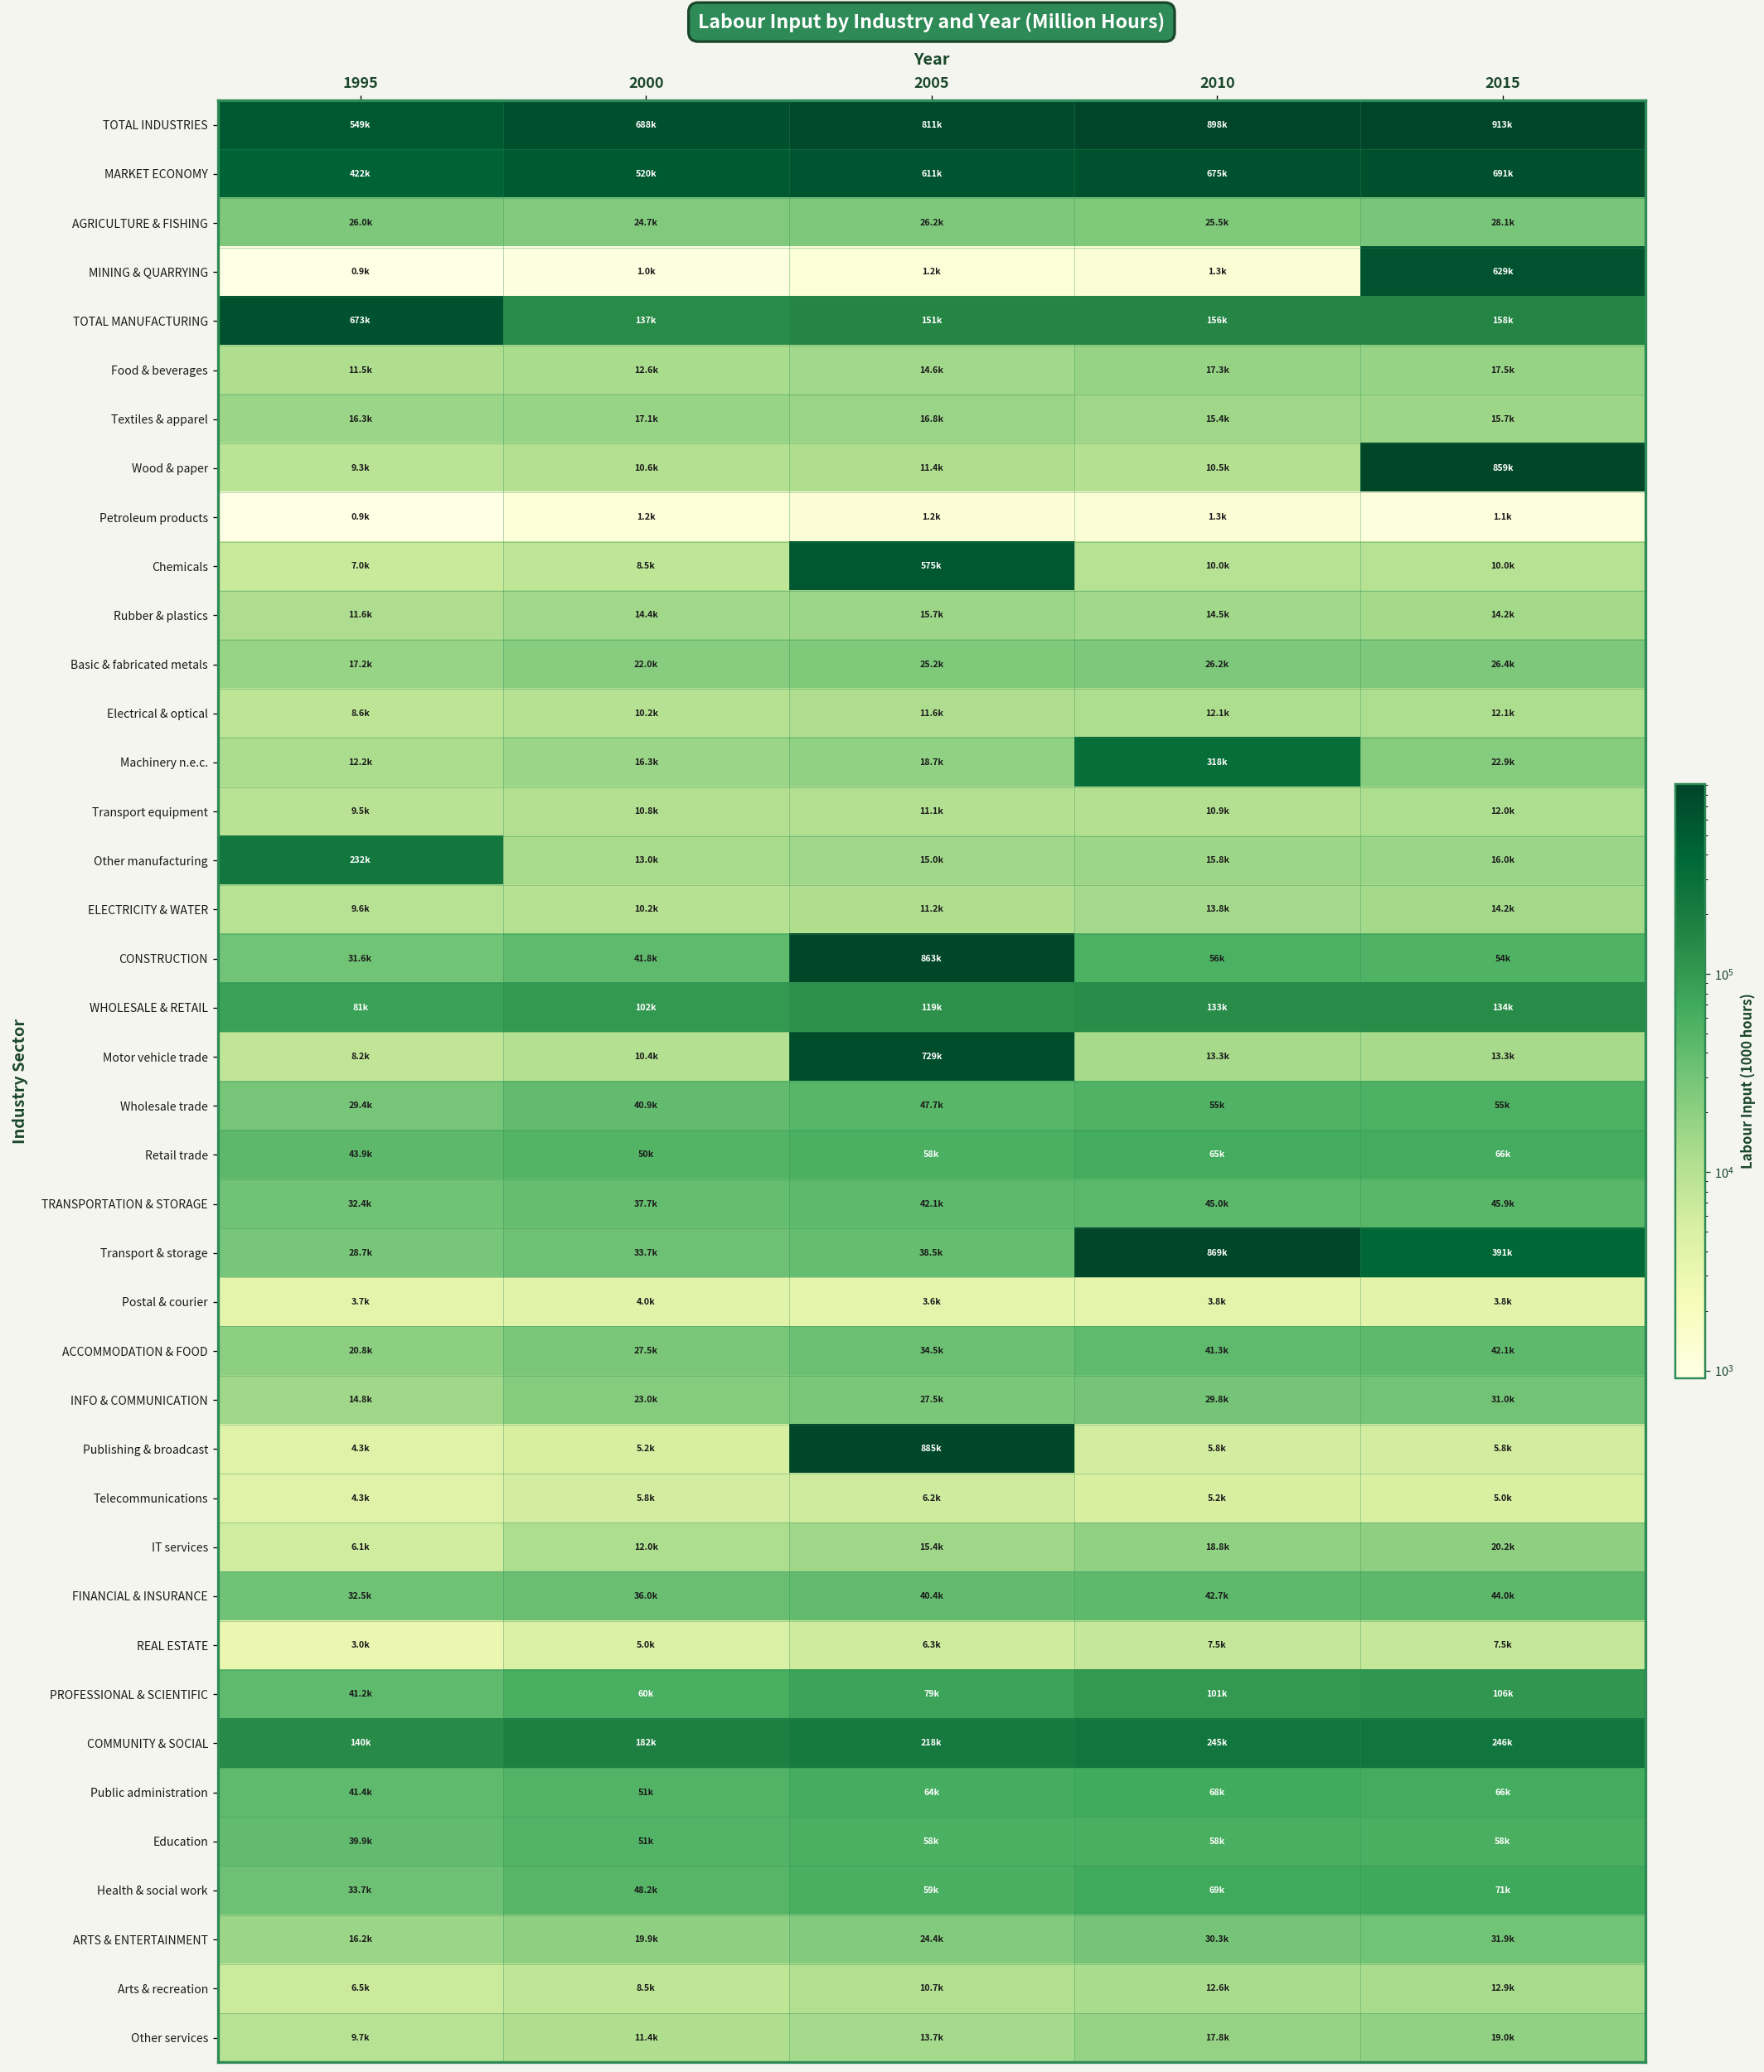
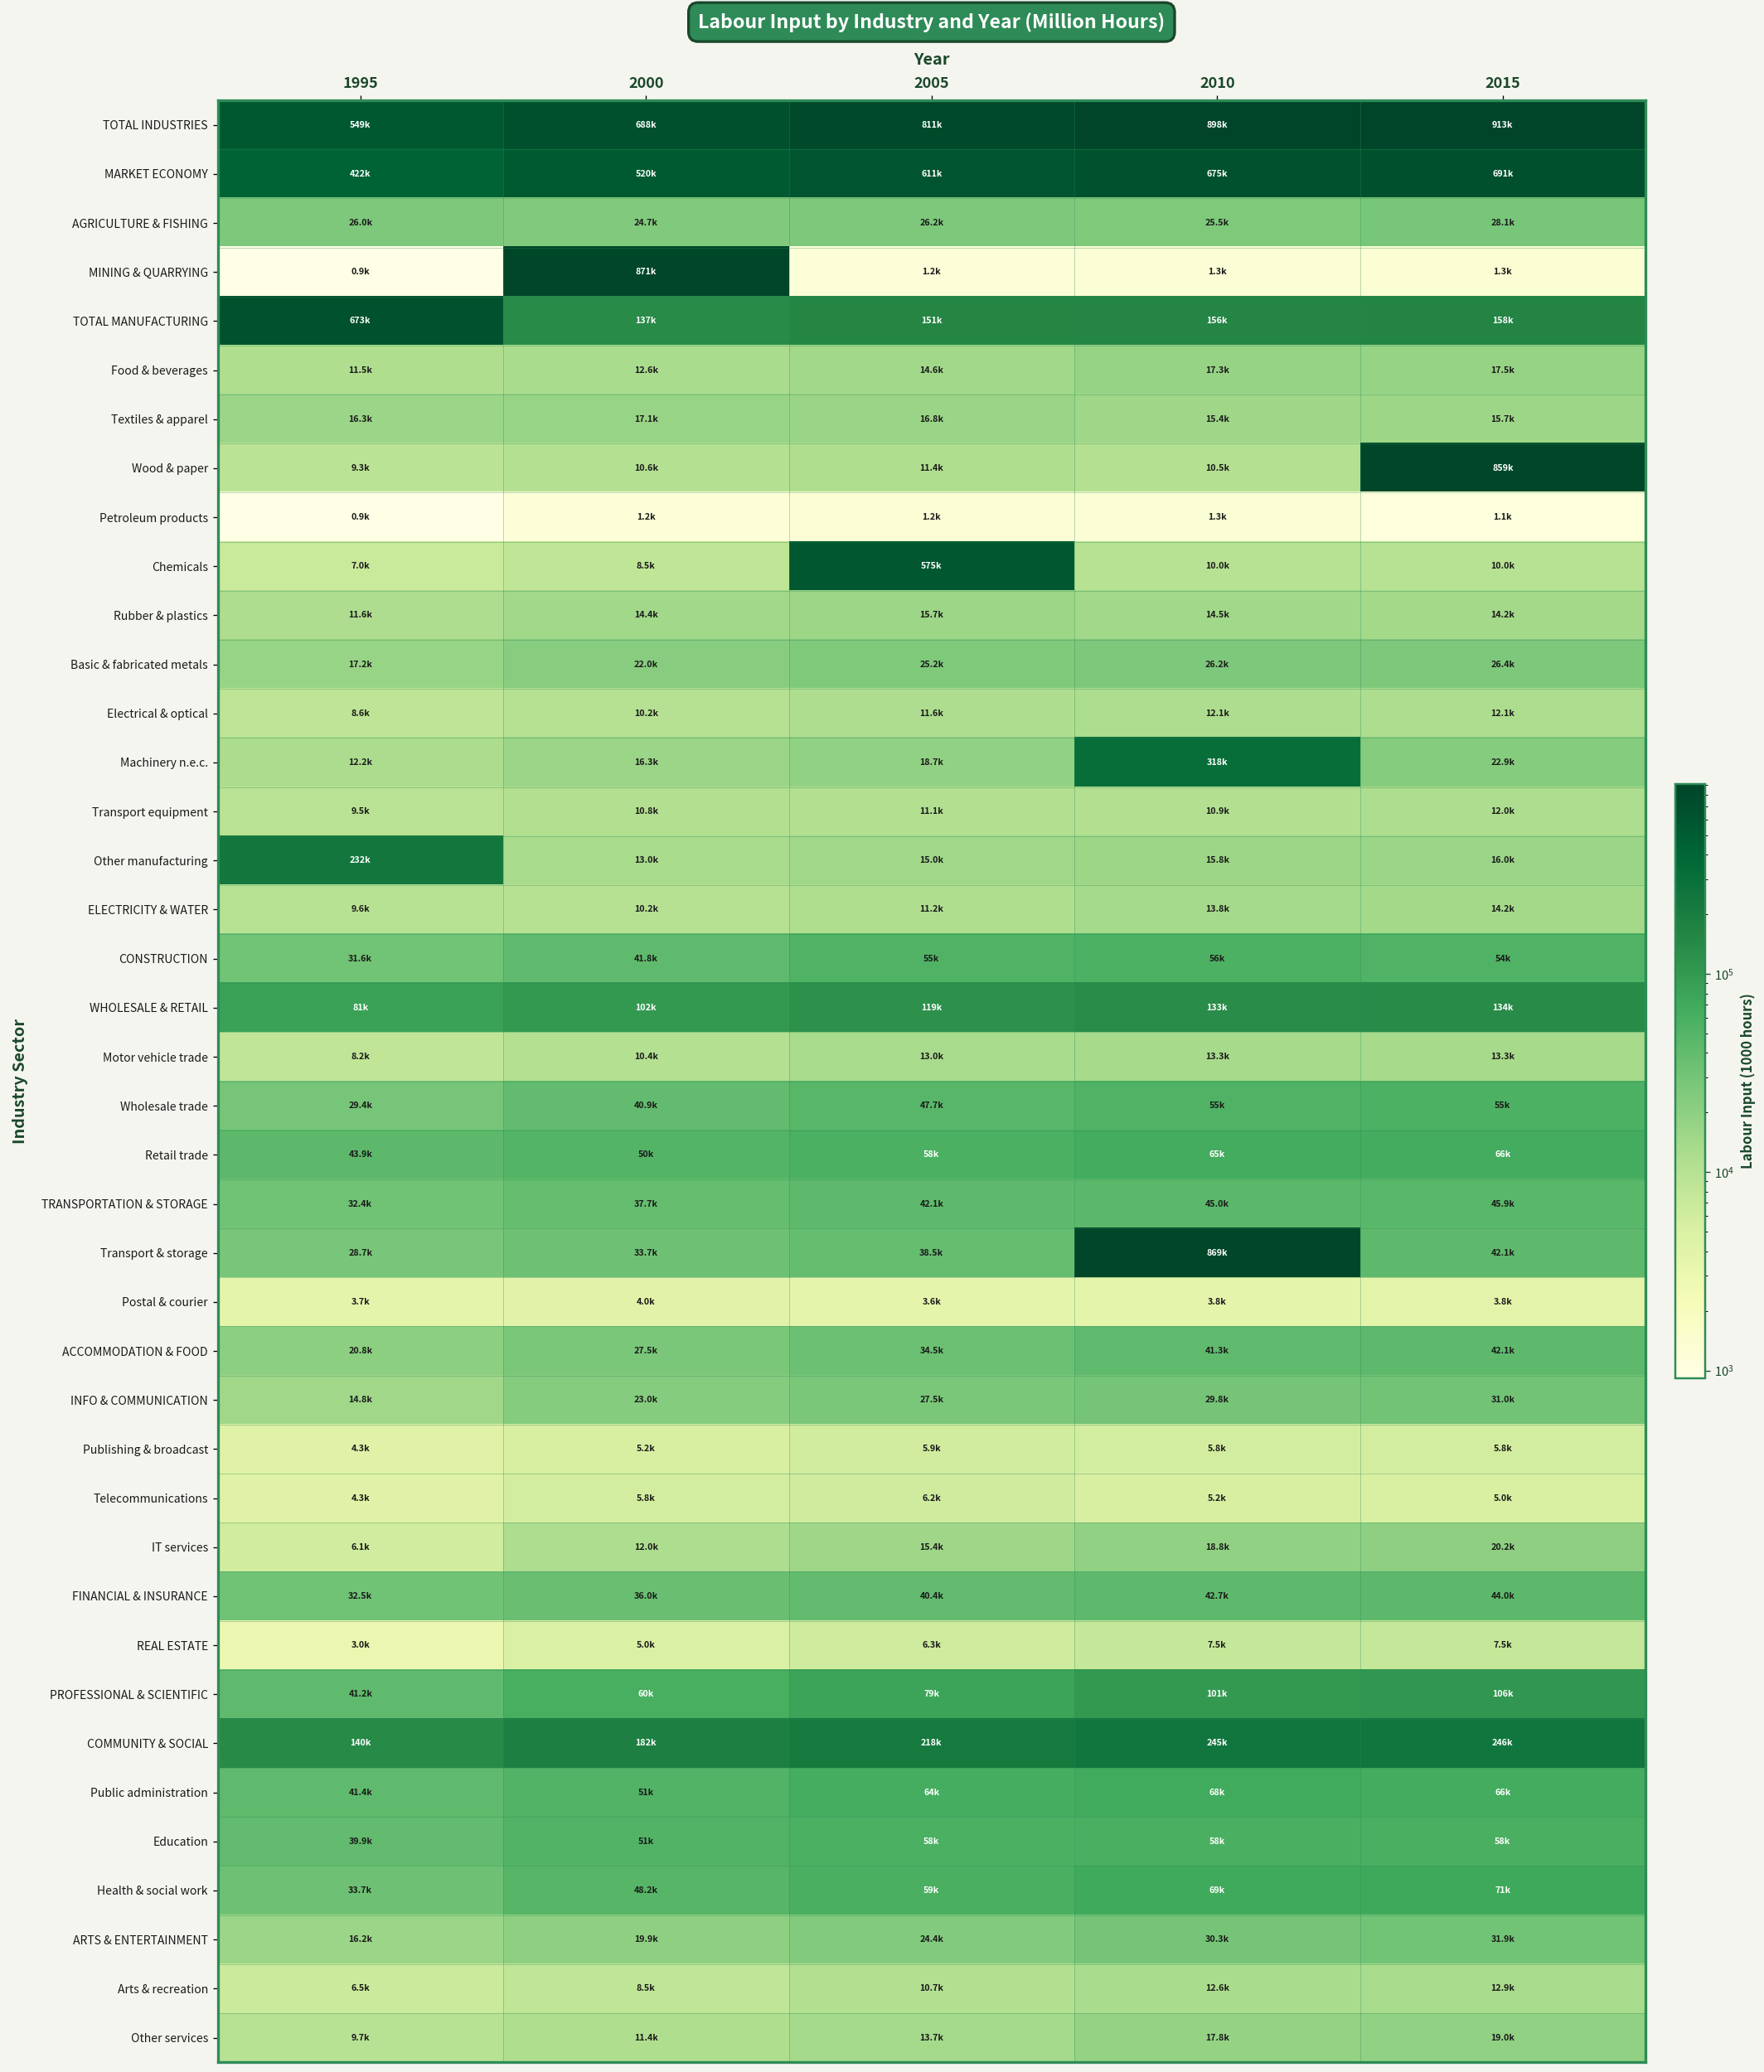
MINING & QUARRYING, 2000: 1.0k -> 871k
MINING & QUARRYING, 2015: 629k -> 1.3k
CONSTRUCTION, 2005: 863k -> 55k
Motor vehicle trade, 2005: 729k -> 13.0k
Transport & storage, 2015: 391k -> 42.1k
Publishing & broadcast, 2005: 885k -> 5.9k
